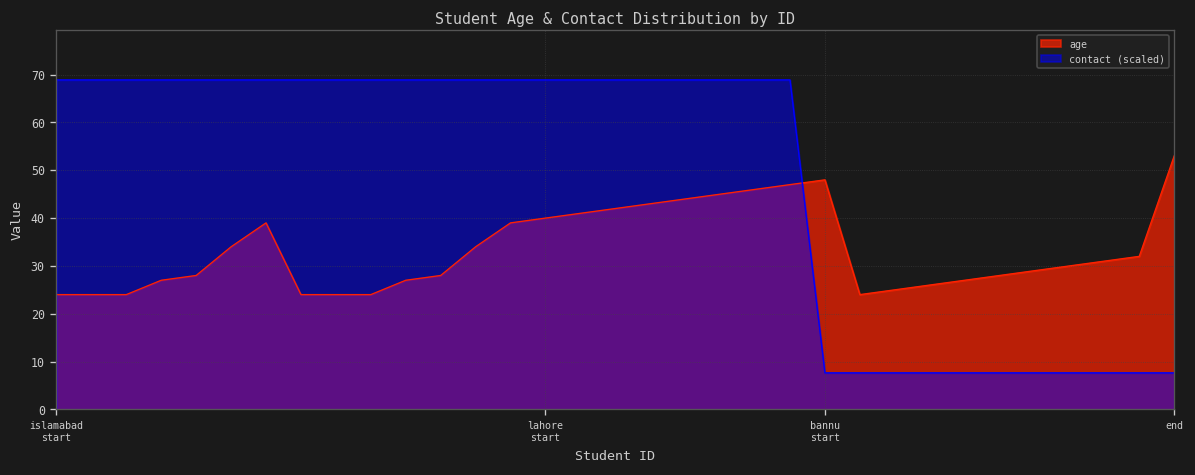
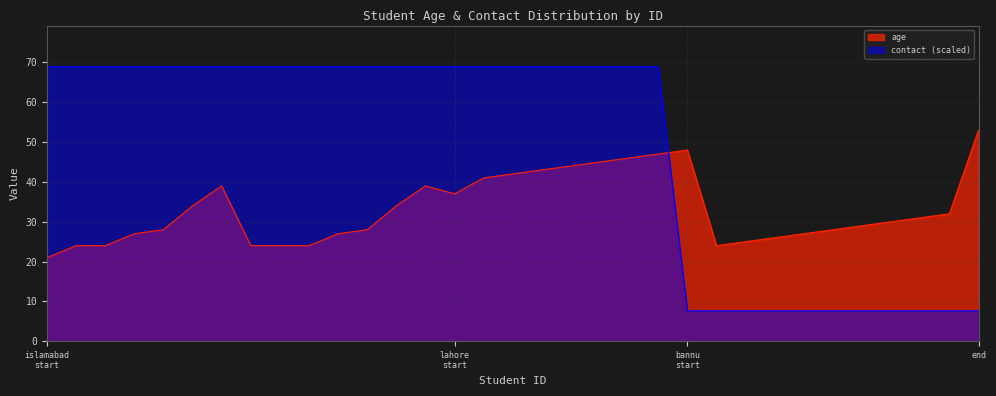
age, islamabad start: 24 -> 21
age, lahore start: 40 -> 37
